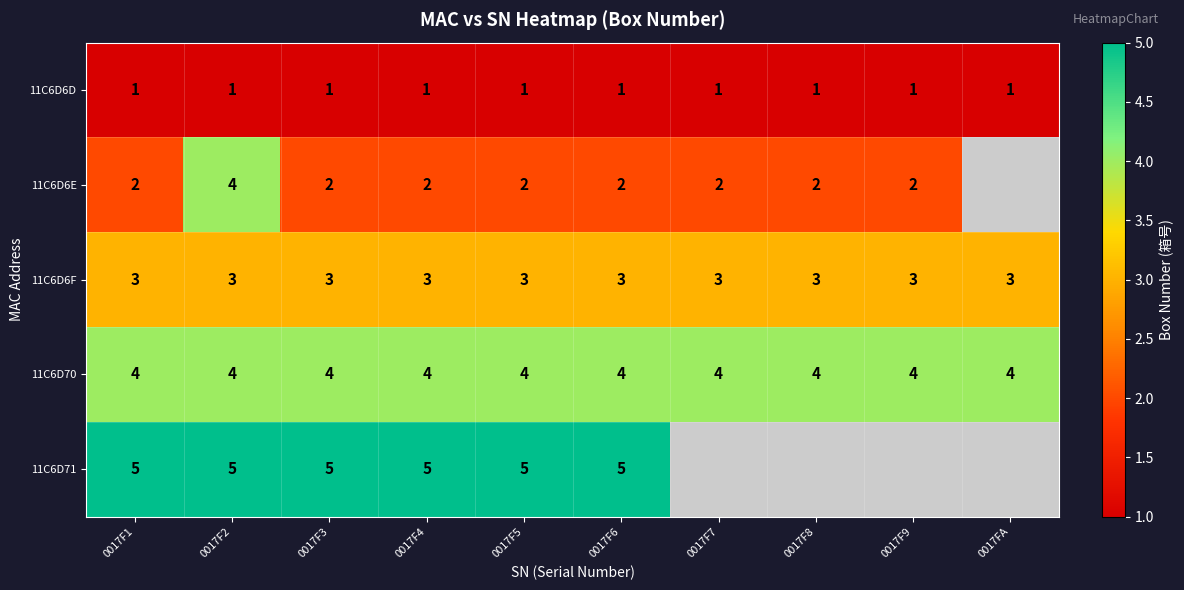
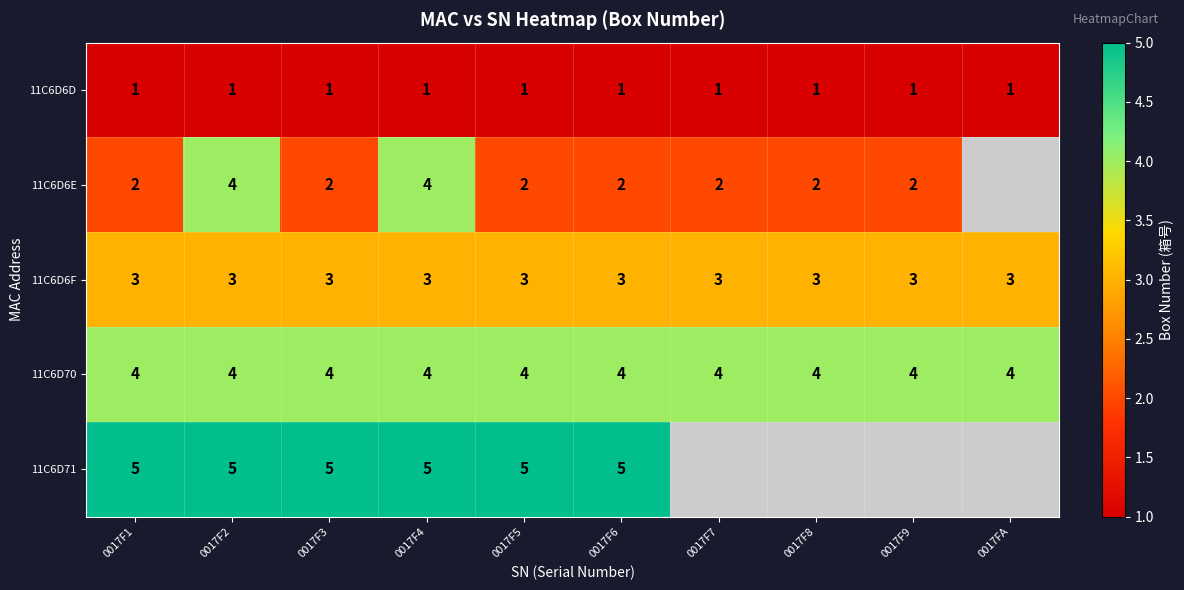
11C6D6E, 0017F4: 2 -> 4
